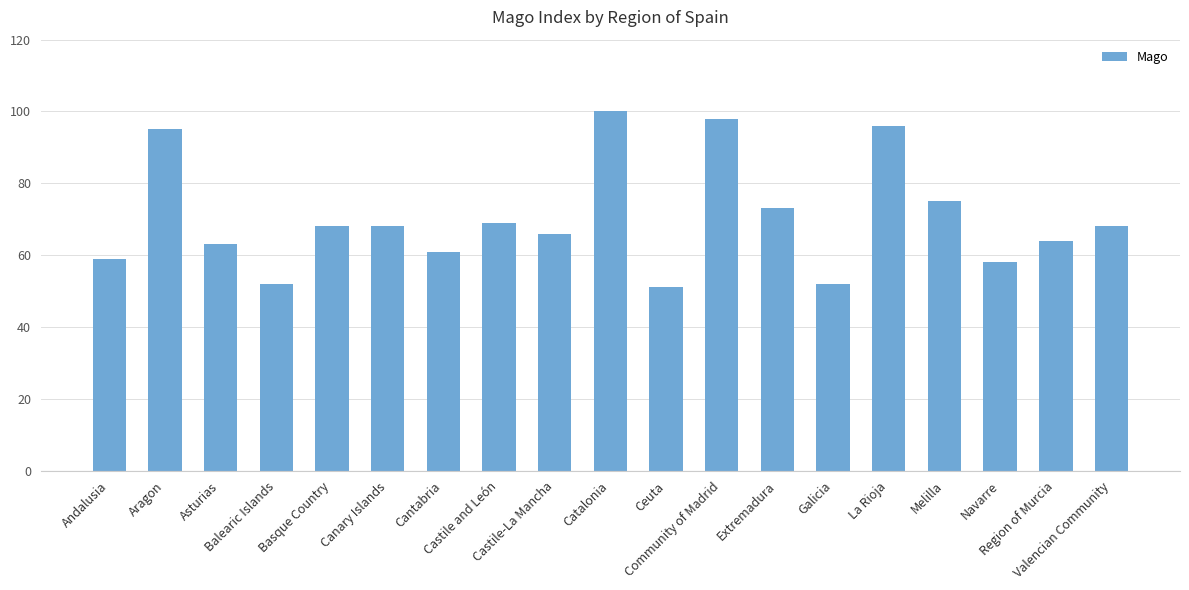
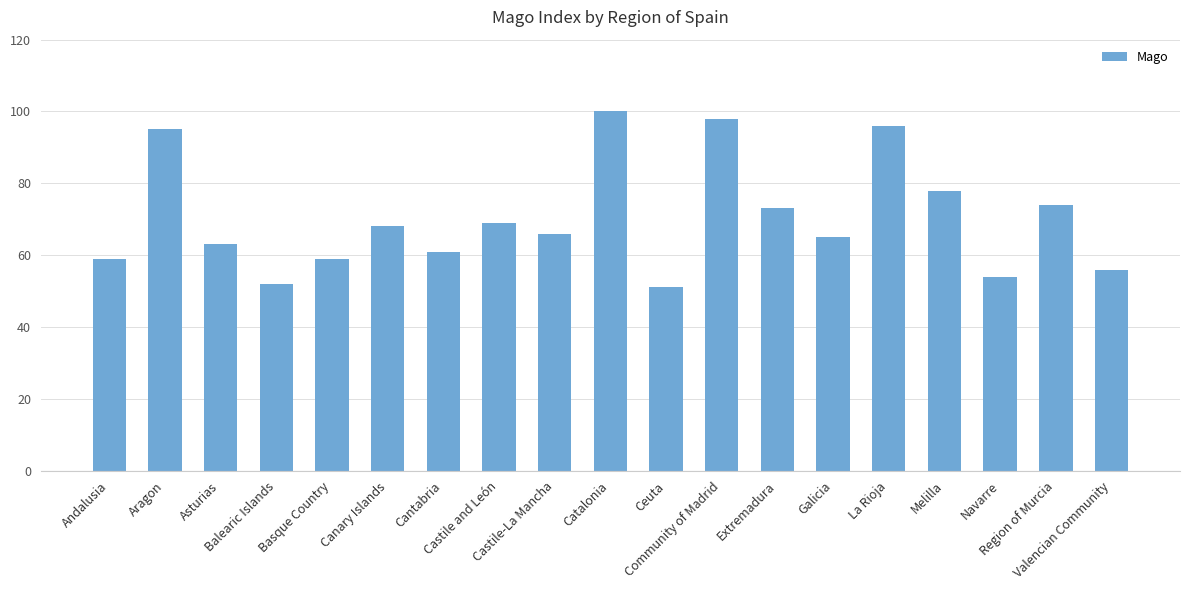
Basque Country: 68 -> 59
Galicia: 52 -> 65
Melilla: 75 -> 78
Navarre: 58 -> 54
Region of Murcia: 64 -> 74
Valencian Community: 68 -> 56
